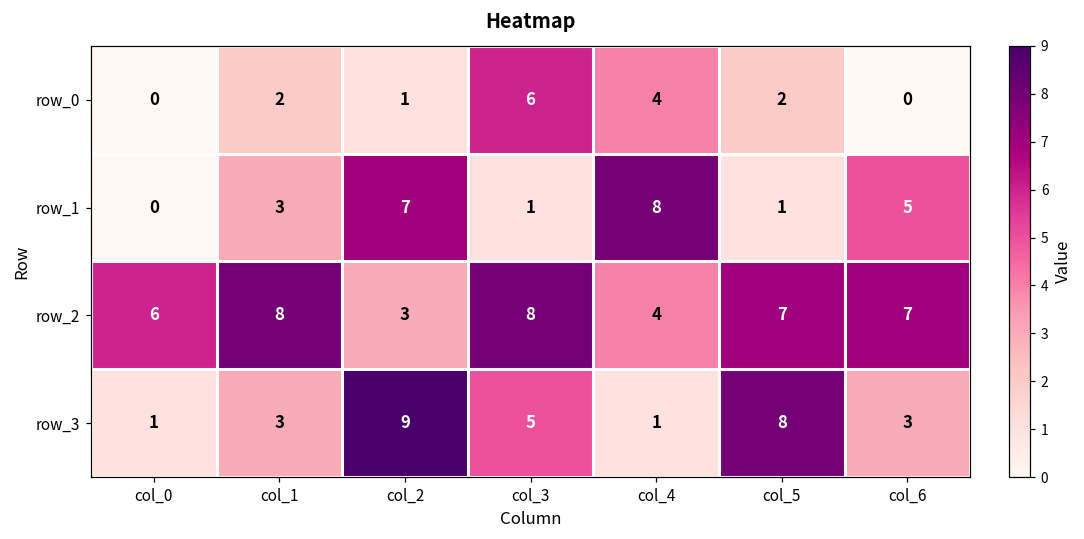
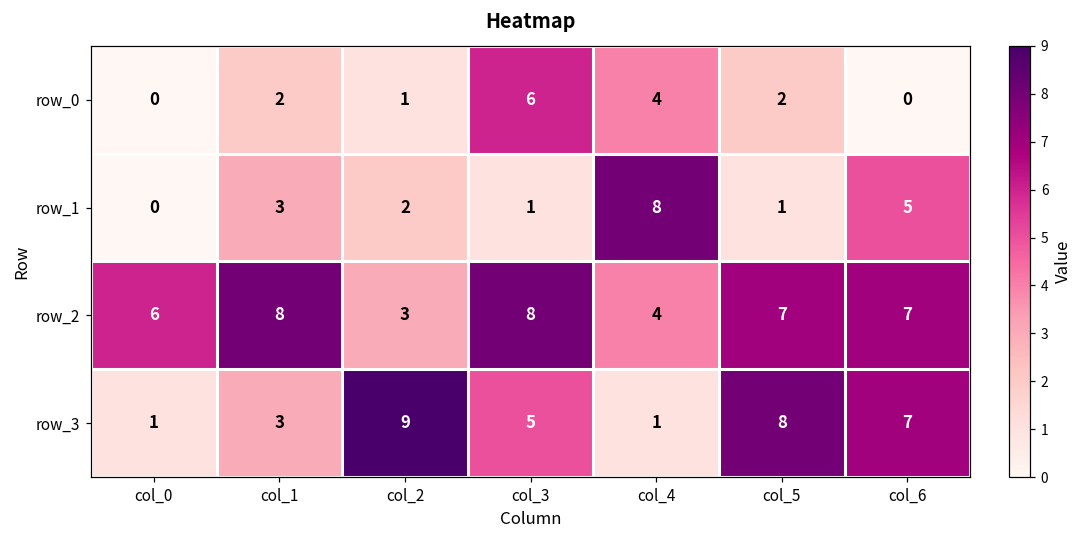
row_1, col_2: 7 -> 2
row_3, col_6: 3 -> 7
